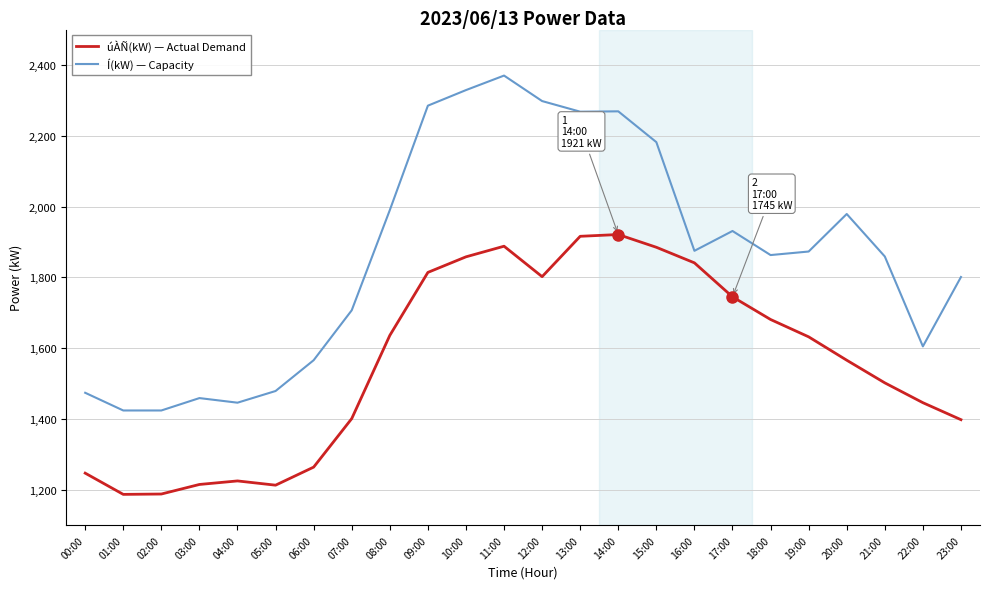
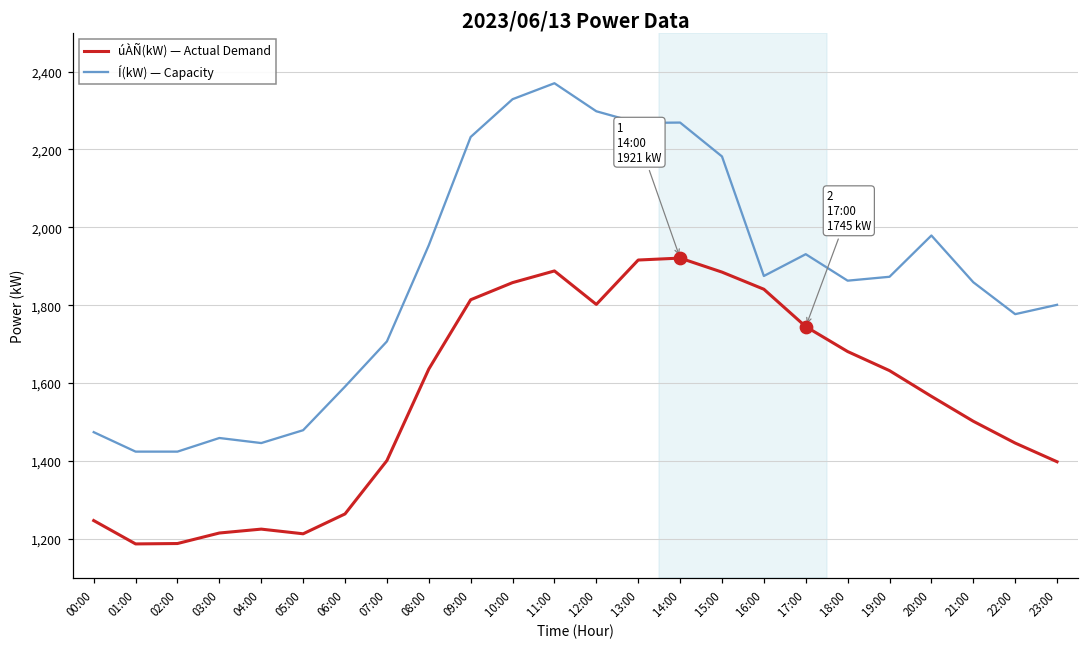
Í(kW) — Capacity, 06:00: 1,570 -> 1,590
Í(kW) — Capacity, 08:00: 1,990 -> 1,950
Í(kW) — Capacity, 09:00: 2,290 -> 2,230
Í(kW) — Capacity, 22:00: 1,610 -> 1,780
